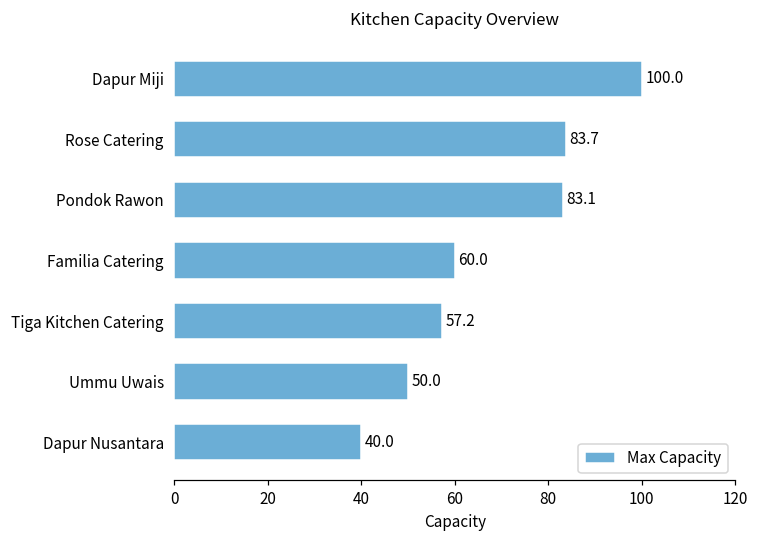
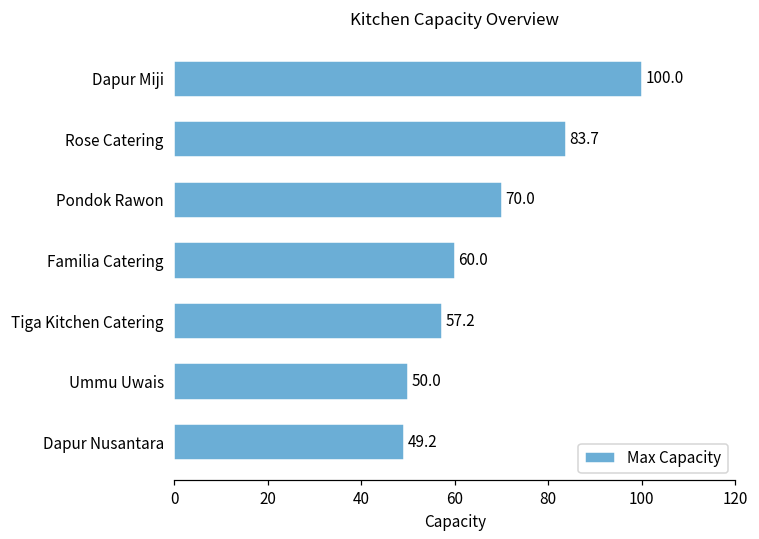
Pondok Rawon: 83.1 -> 70.0
Dapur Nusantara: 40.0 -> 49.2
